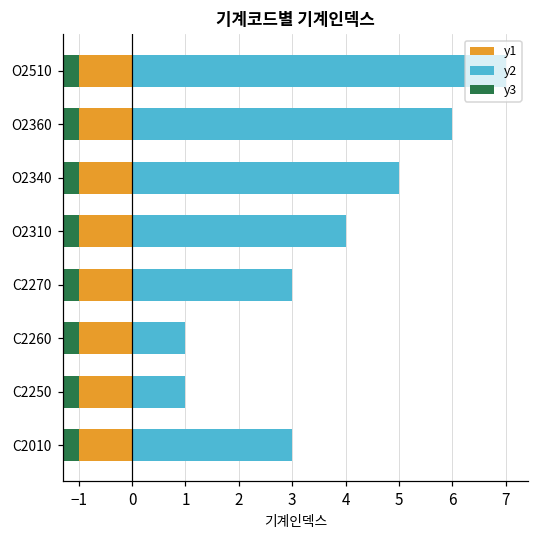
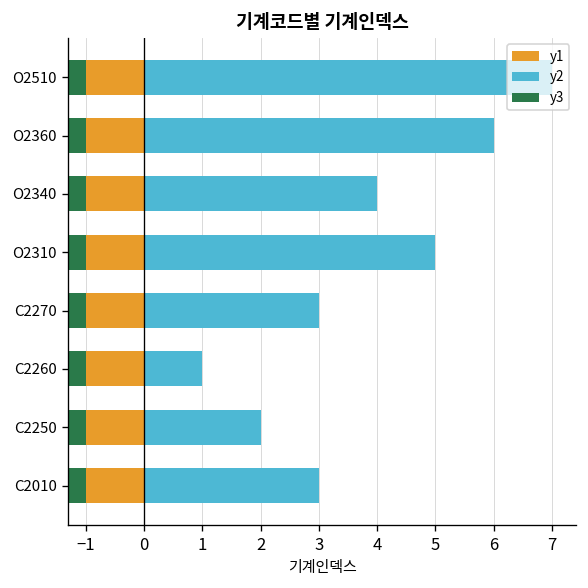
y2, O2340: 5 -> 4
y2, O2310: 4 -> 5
y2, C2250: 1 -> 2
